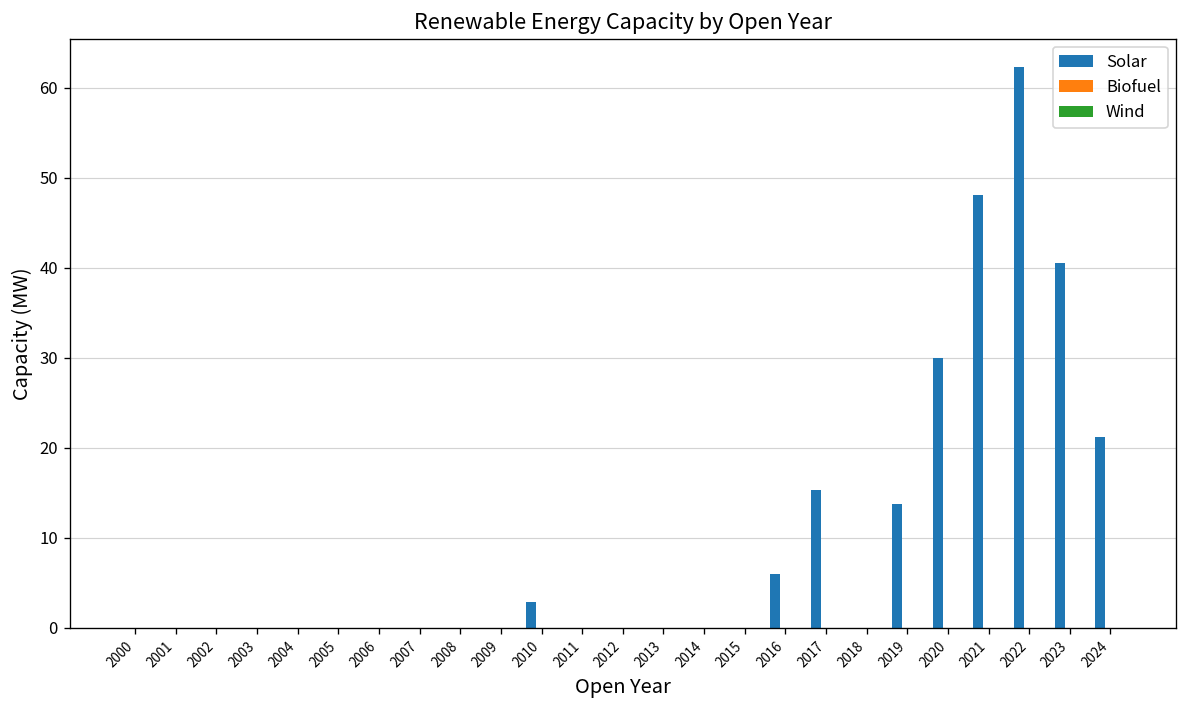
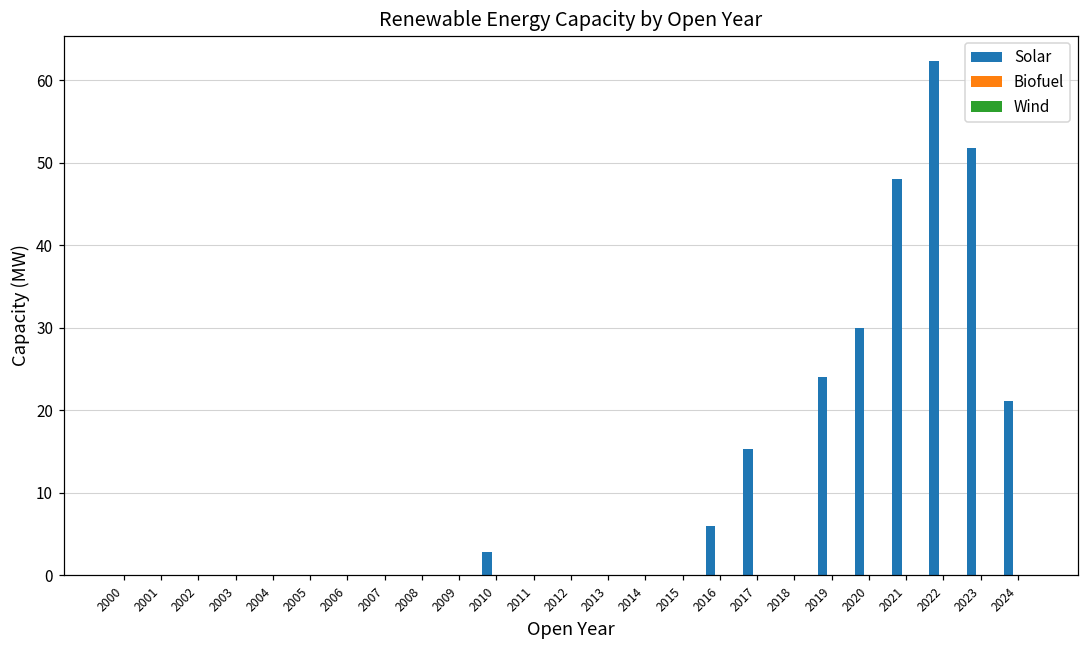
Solar, 2019: 14 -> 24
Solar, 2023: 41 -> 52
